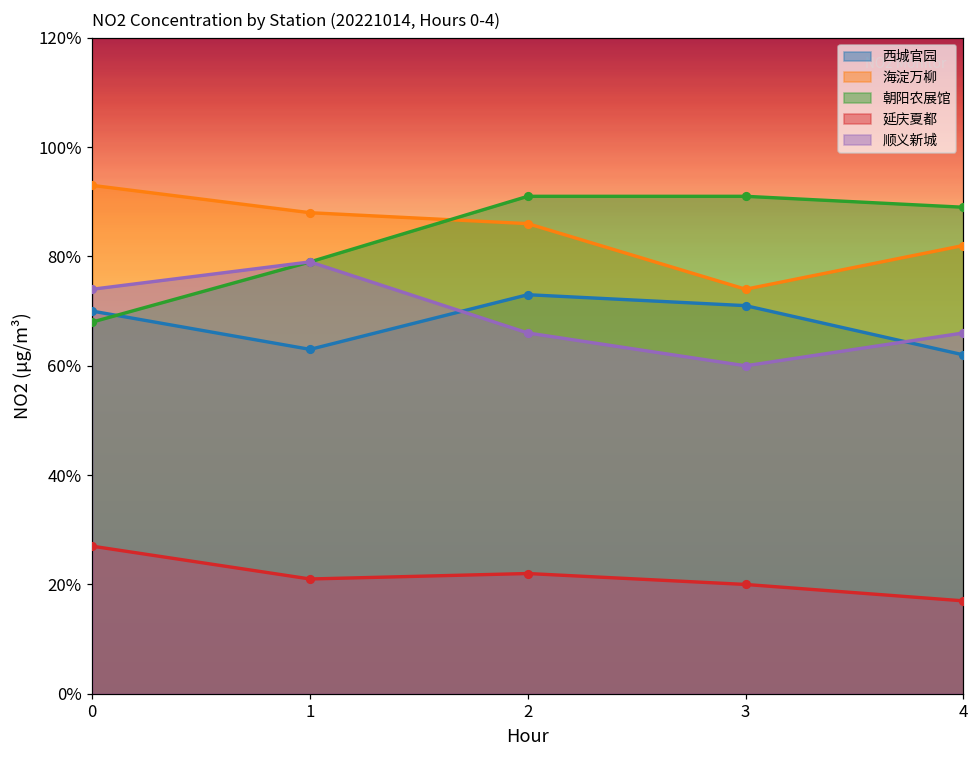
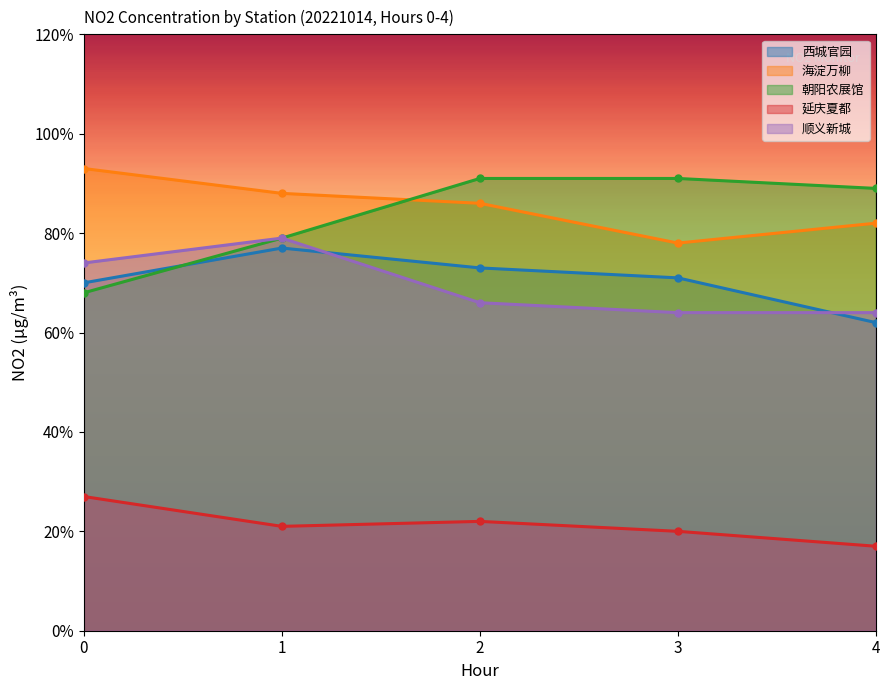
西城官园, 1: 63% -> 77%
海淀万柳, 3: 74% -> 78%
顺义新城, 3: 60% -> 64%
顺义新城, 4: 66% -> 64%
